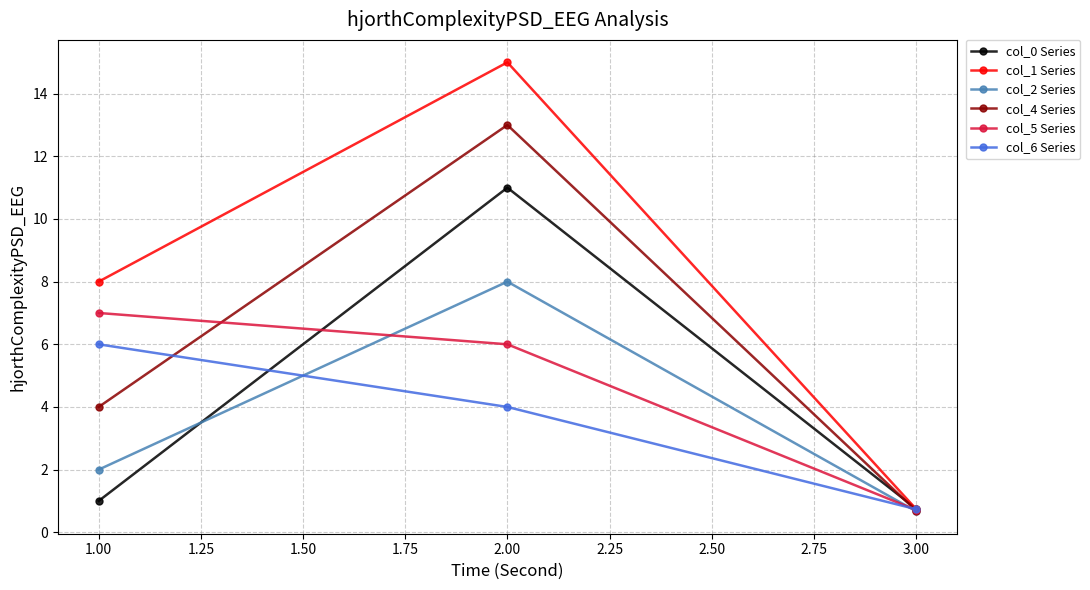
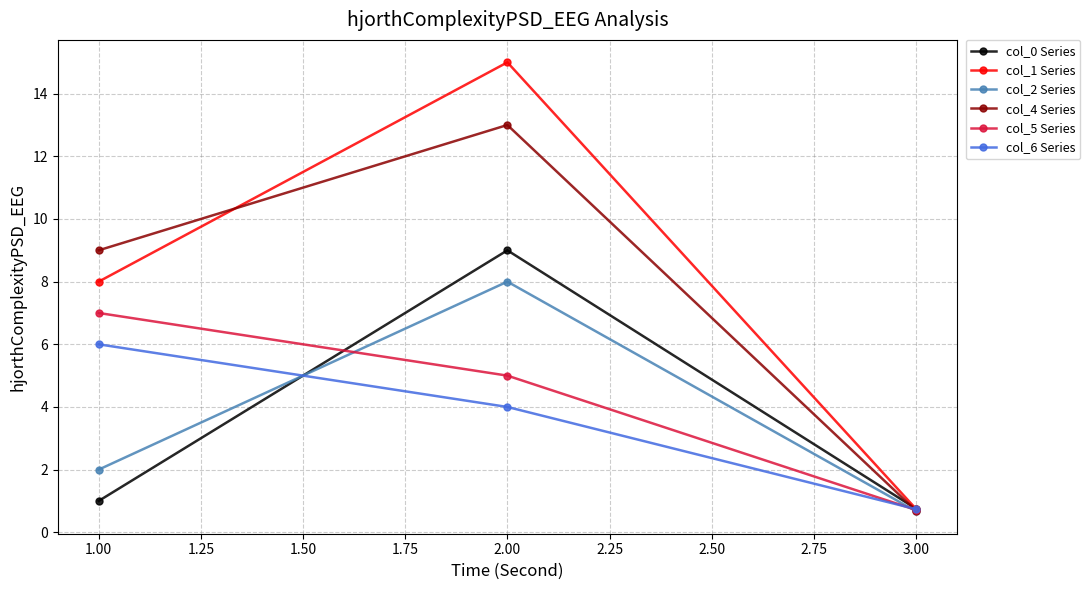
col_4 Series, 1.00: 4 -> 9
col_0 Series, 2.00: 11 -> 9
col_5 Series, 2.00: 6 -> 5
